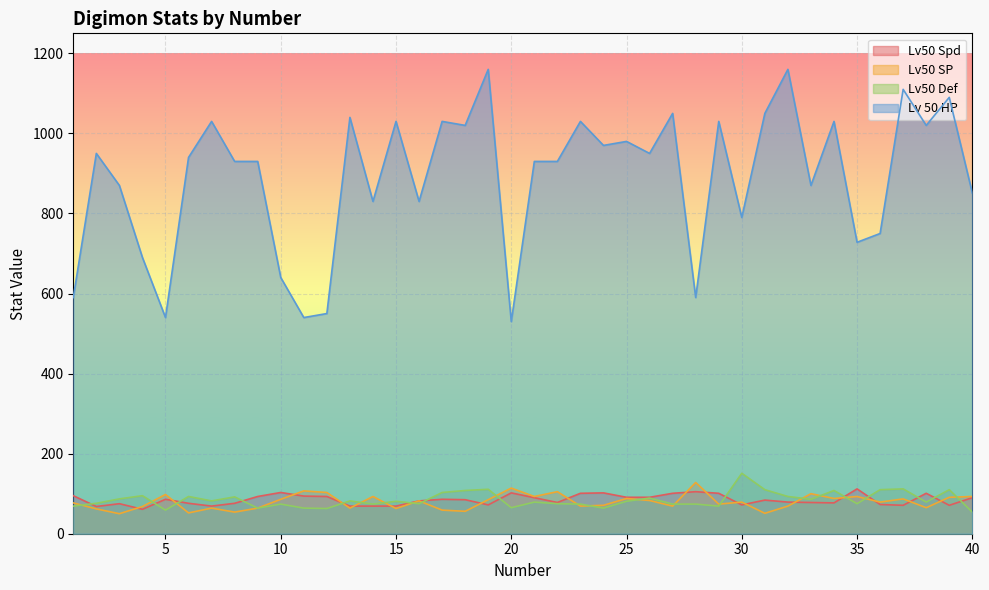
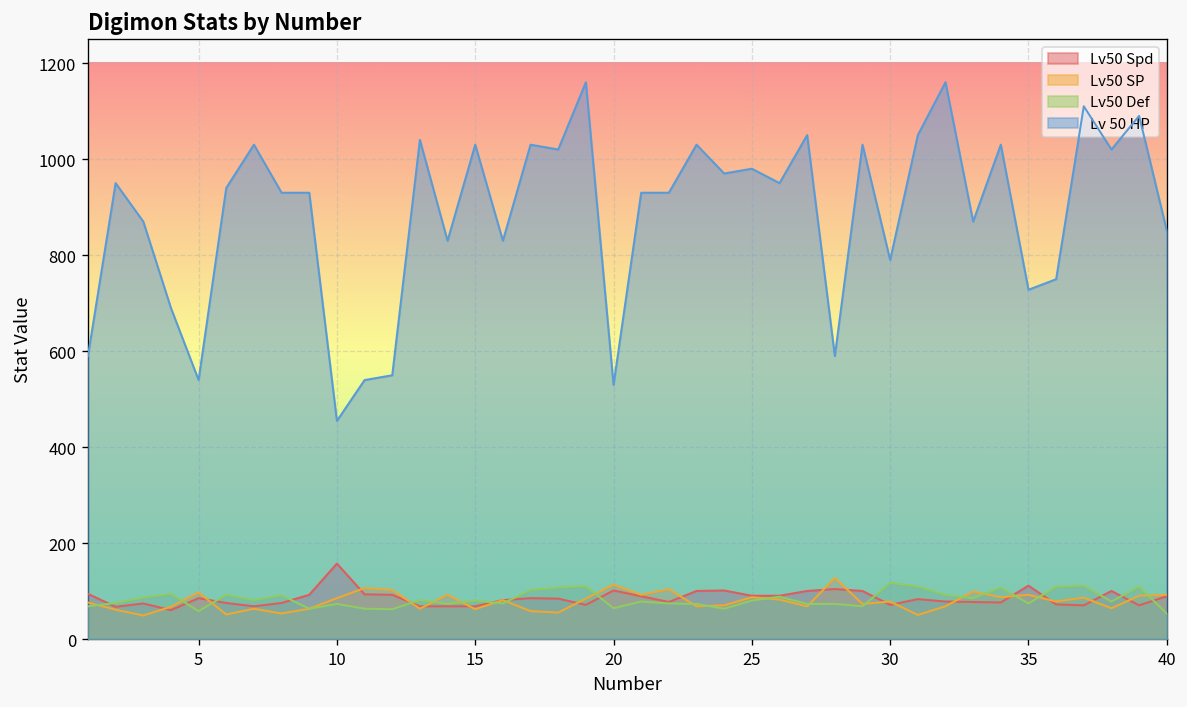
Lv50 Spd, 10: 100 -> 160
Lv 50 HP, 10: 640 -> 460
Lv50 Def, 30: 150 -> 120
